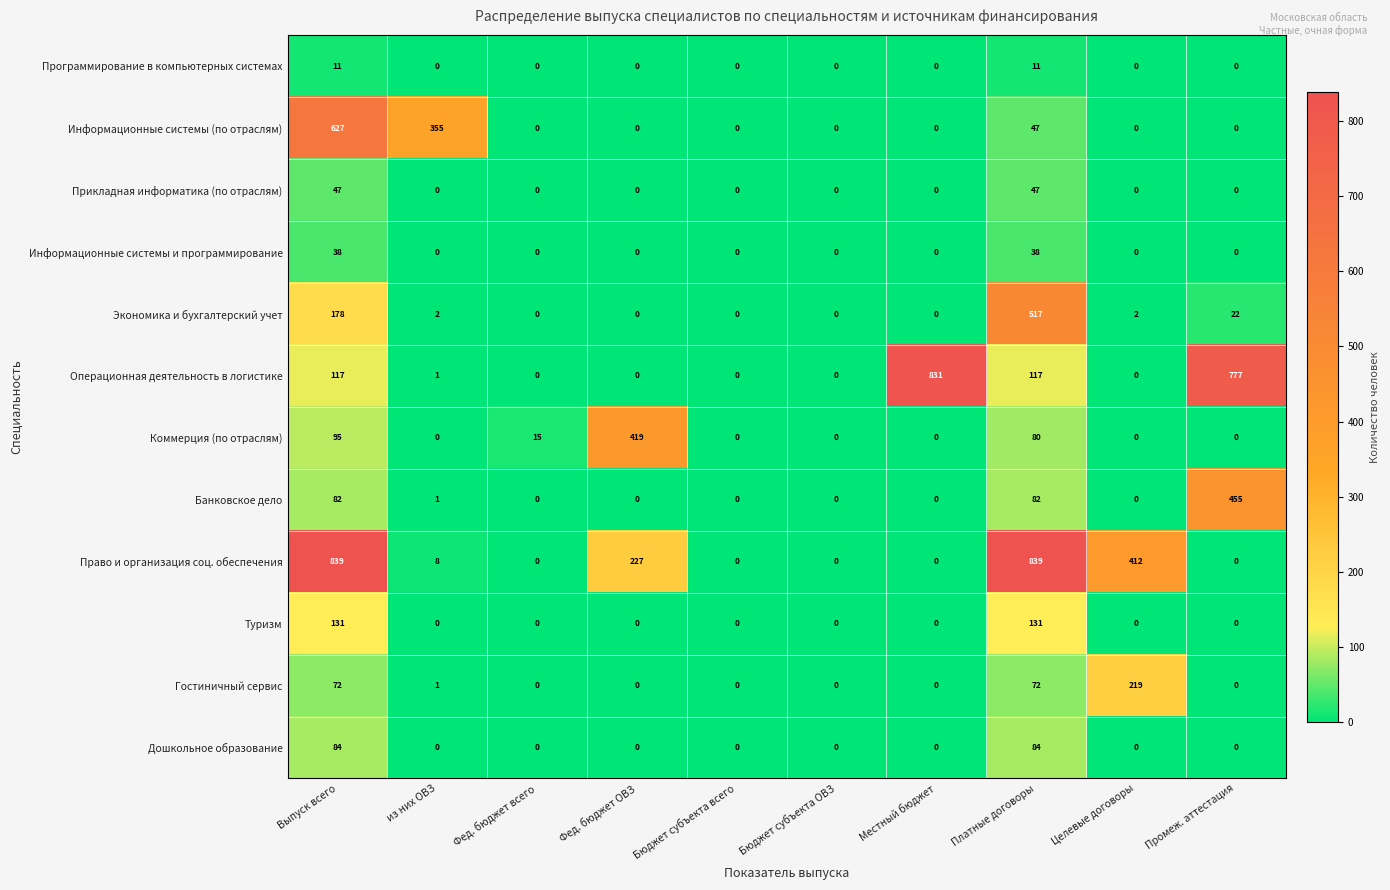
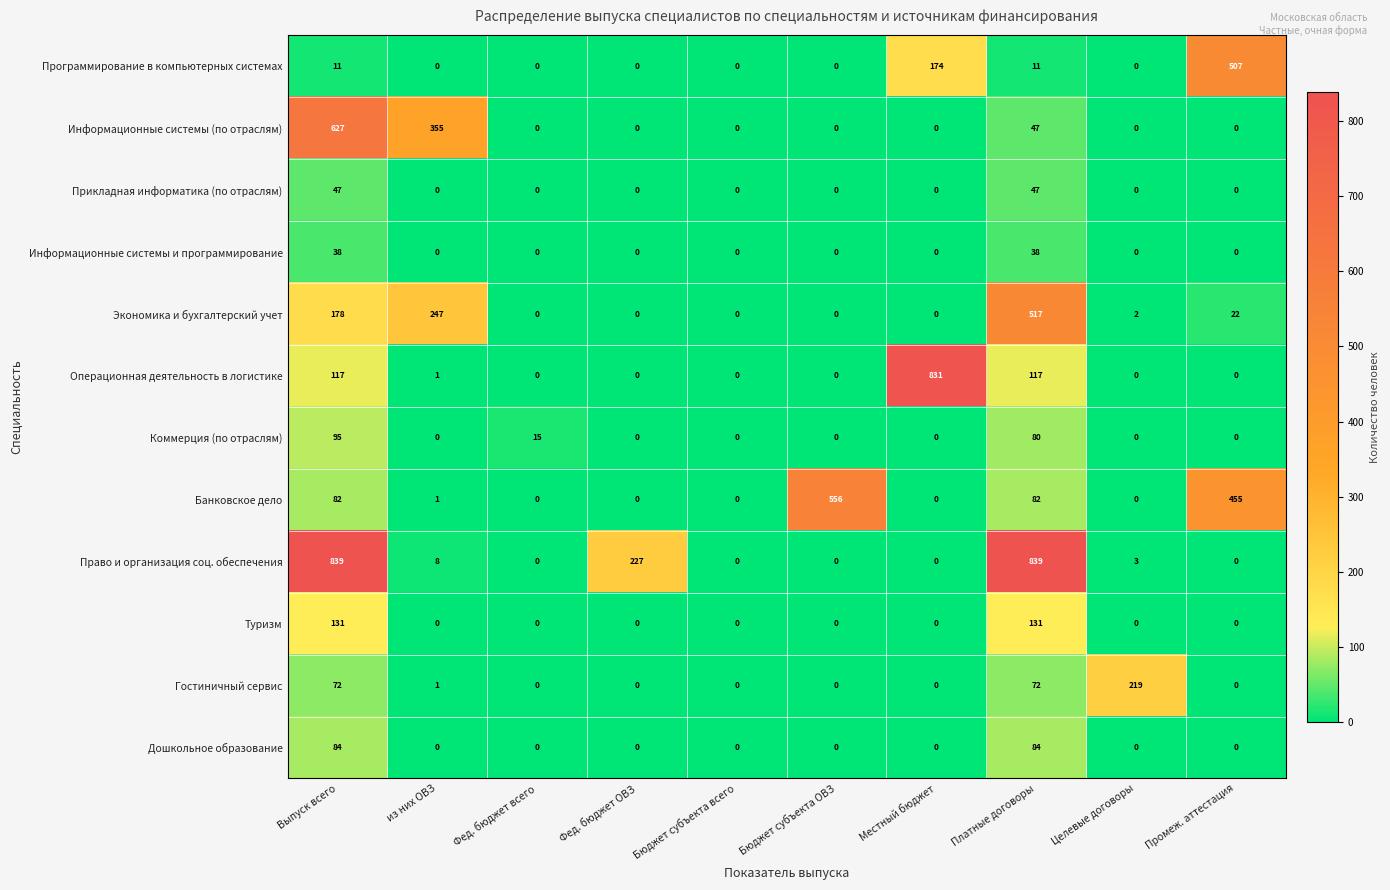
Программирование в компьютерных системах, Местный бюджет: 0 -> 174
Программирование в компьютерных системах, Промеж. аттестация: 0 -> 507
Экономика и бухгалтерский учет, из них ОВЗ: 2 -> 247
Операционная деятельность в логистике, Промеж. аттестация: 777 -> 0
Коммерция (по отраслям), Фед. бюджет ОВЗ: 419 -> 0
Банковское дело, Бюджет субъекта ОВЗ: 0 -> 556
Право и организация соц. обеспечения, Целевые договоры: 412 -> 3
